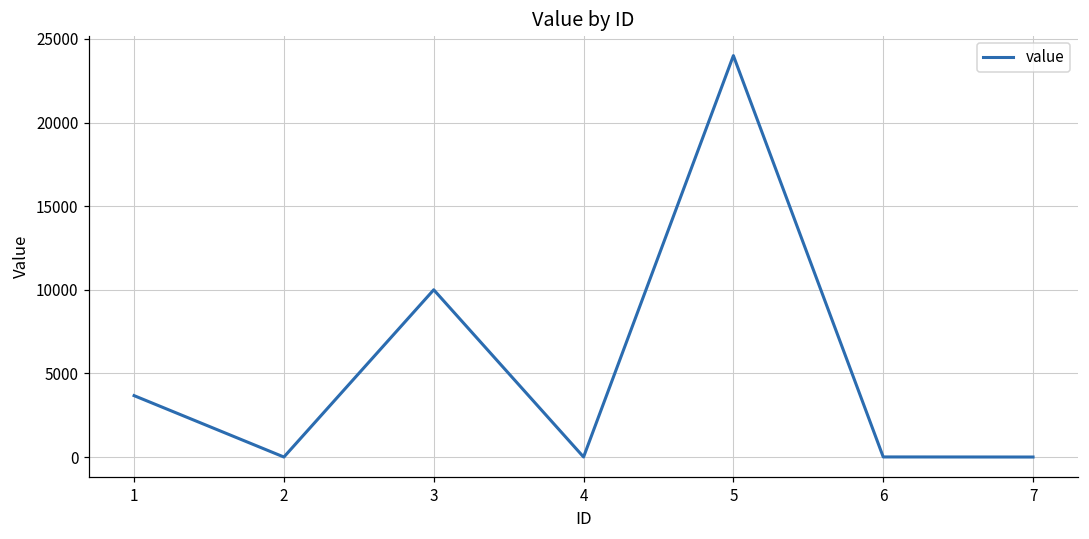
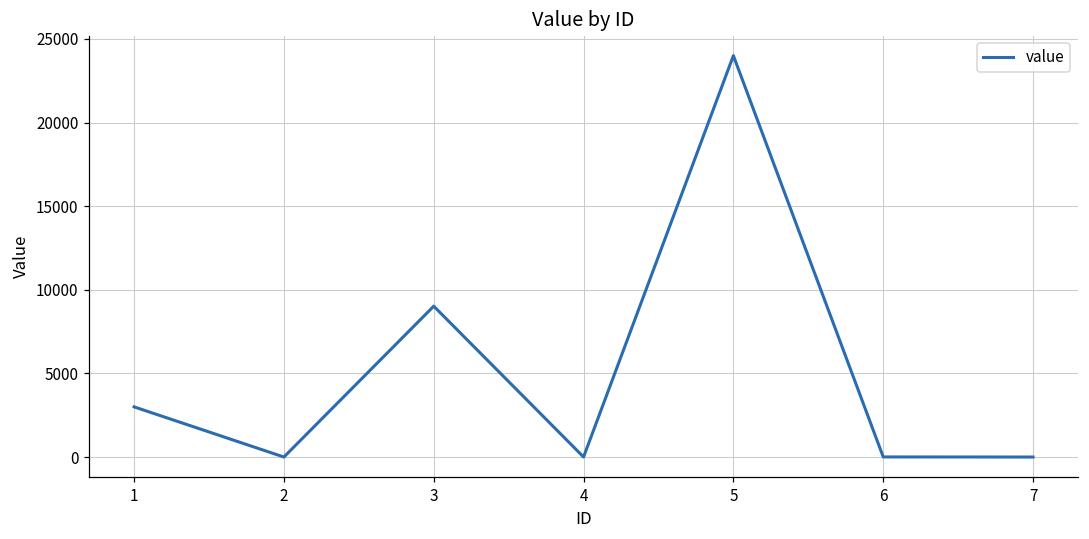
1: 3700 -> 3000
3: 10000 -> 9000
